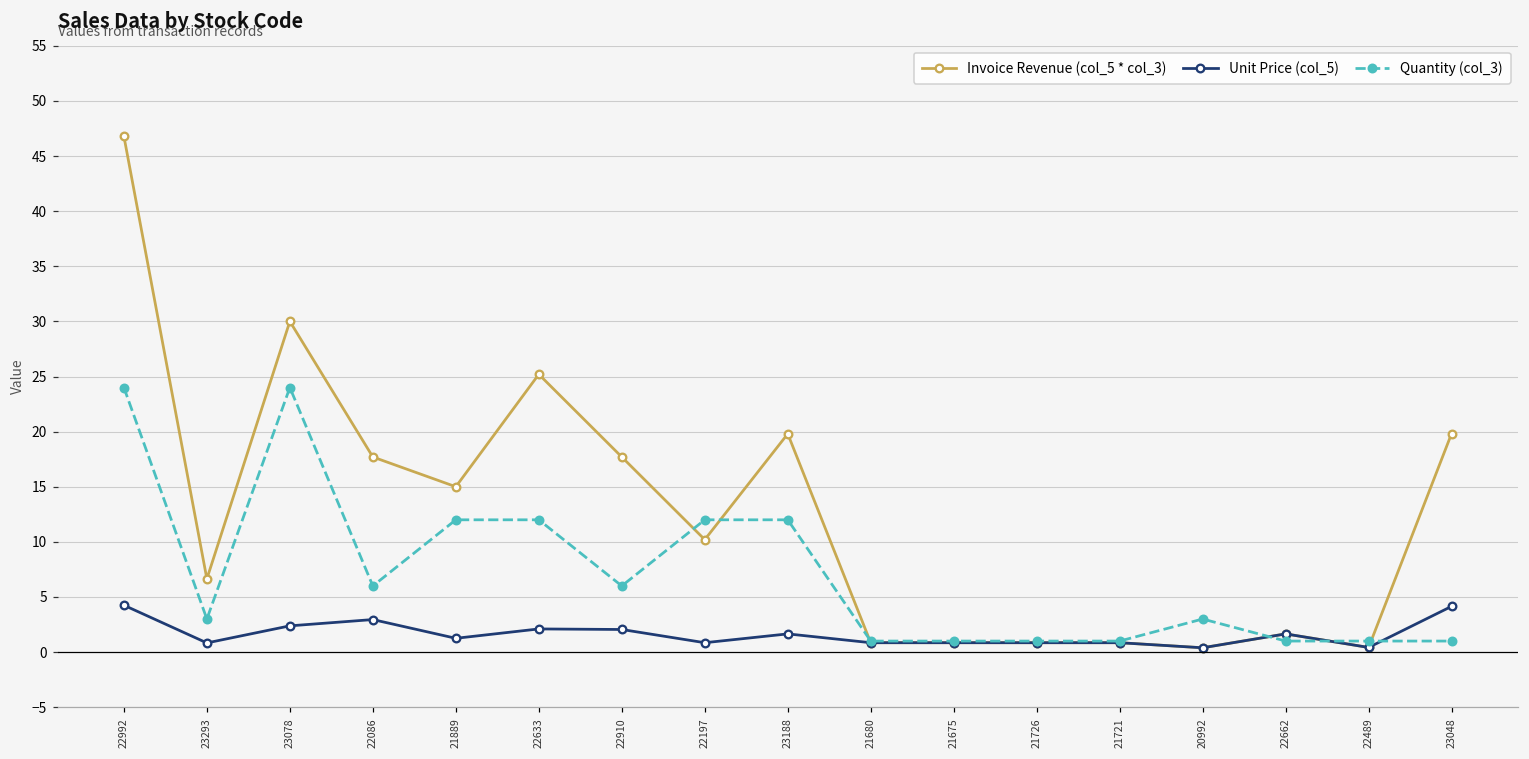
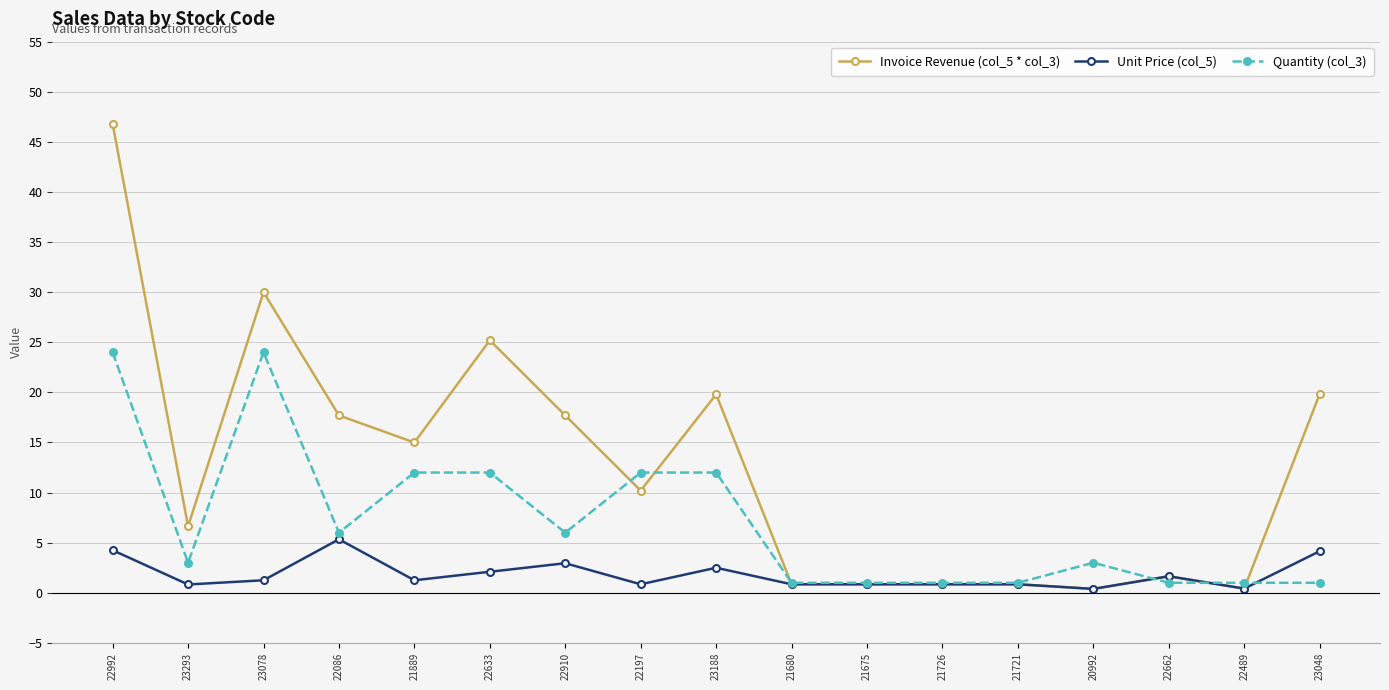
Unit Price (col_5), 23078: 2.4 -> 1.3
Unit Price (col_5), 22086: 3.0 -> 5.3
Unit Price (col_5), 22910: 2.1 -> 3.0
Unit Price (col_5), 23188: 1.7 -> 2.5
